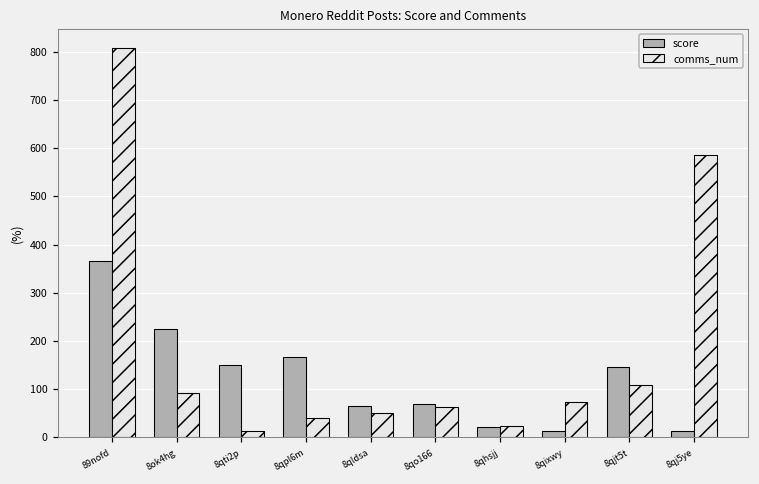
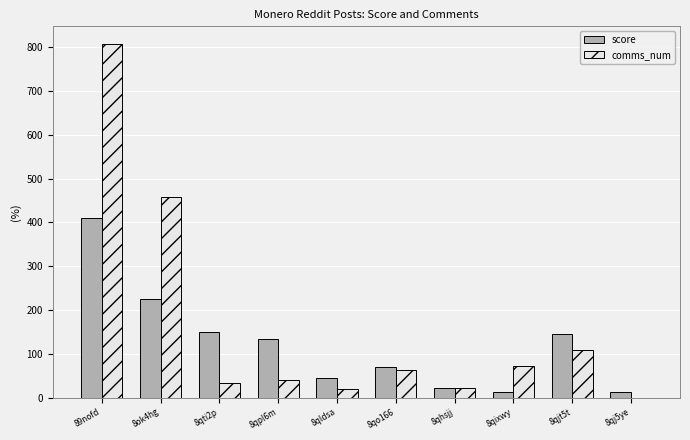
score, 89nofd: 370 -> 410
comms_num, 8ok4hg: 90 -> 460
comms_num, 8qti2p: 10 -> 30
score, 8qpl6m: 170 -> 130
score, 8qldsa: 70 -> 50
comms_num, 8qldsa: 50 -> 20
comms_num, 8qj5ye: 590 -> 0
